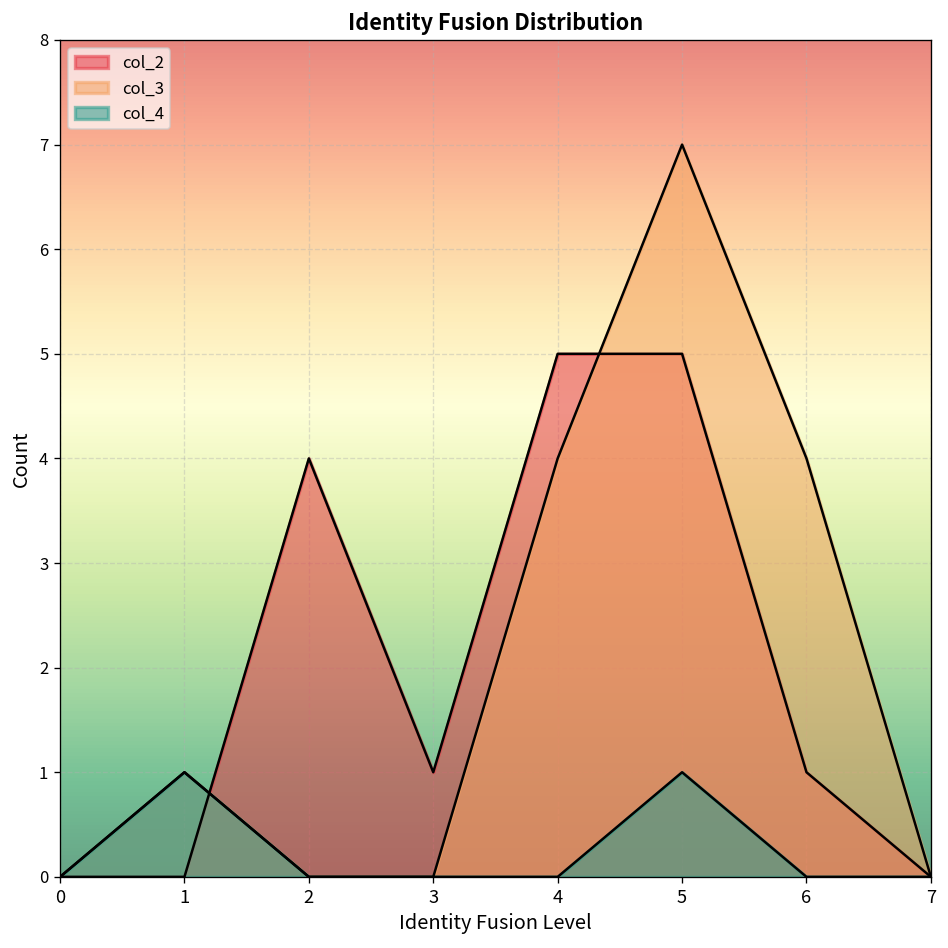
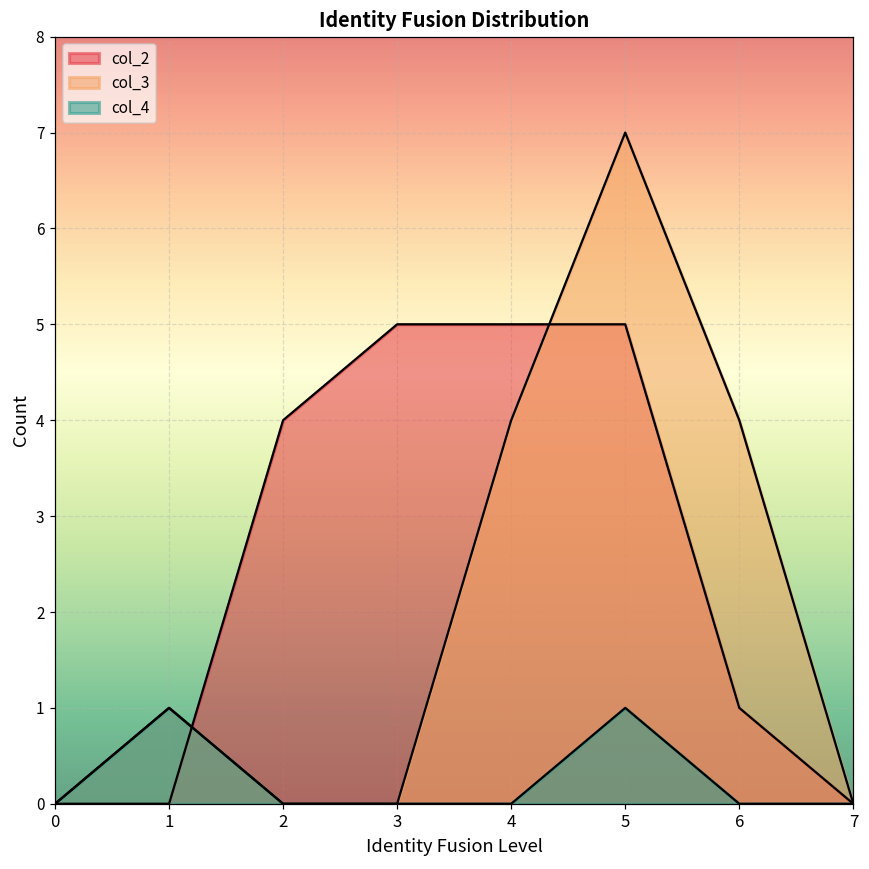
col_2, 3: 1 -> 5
